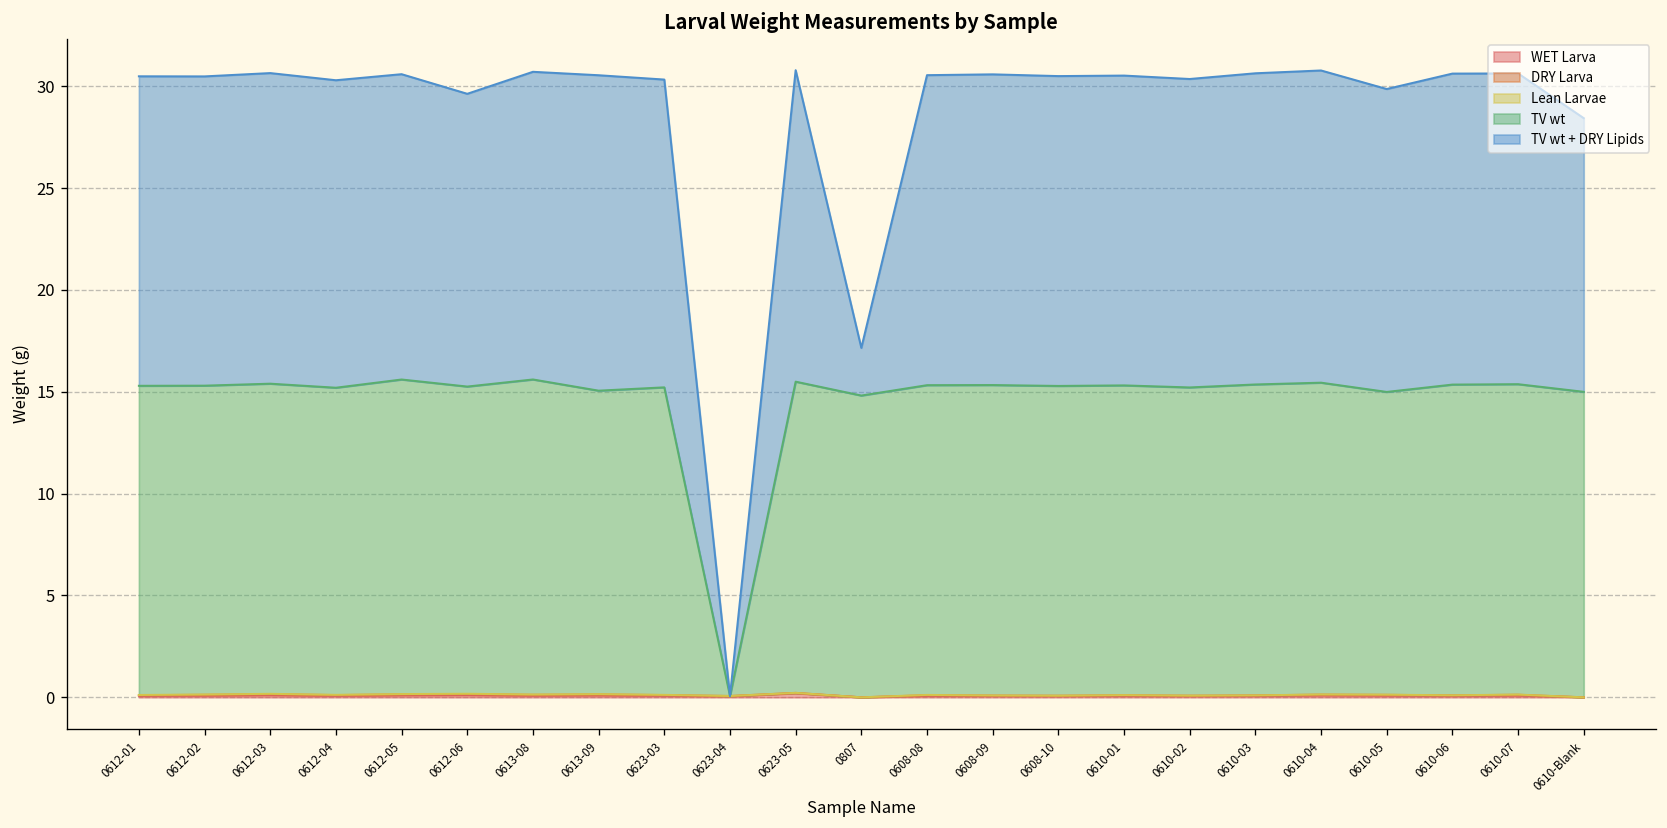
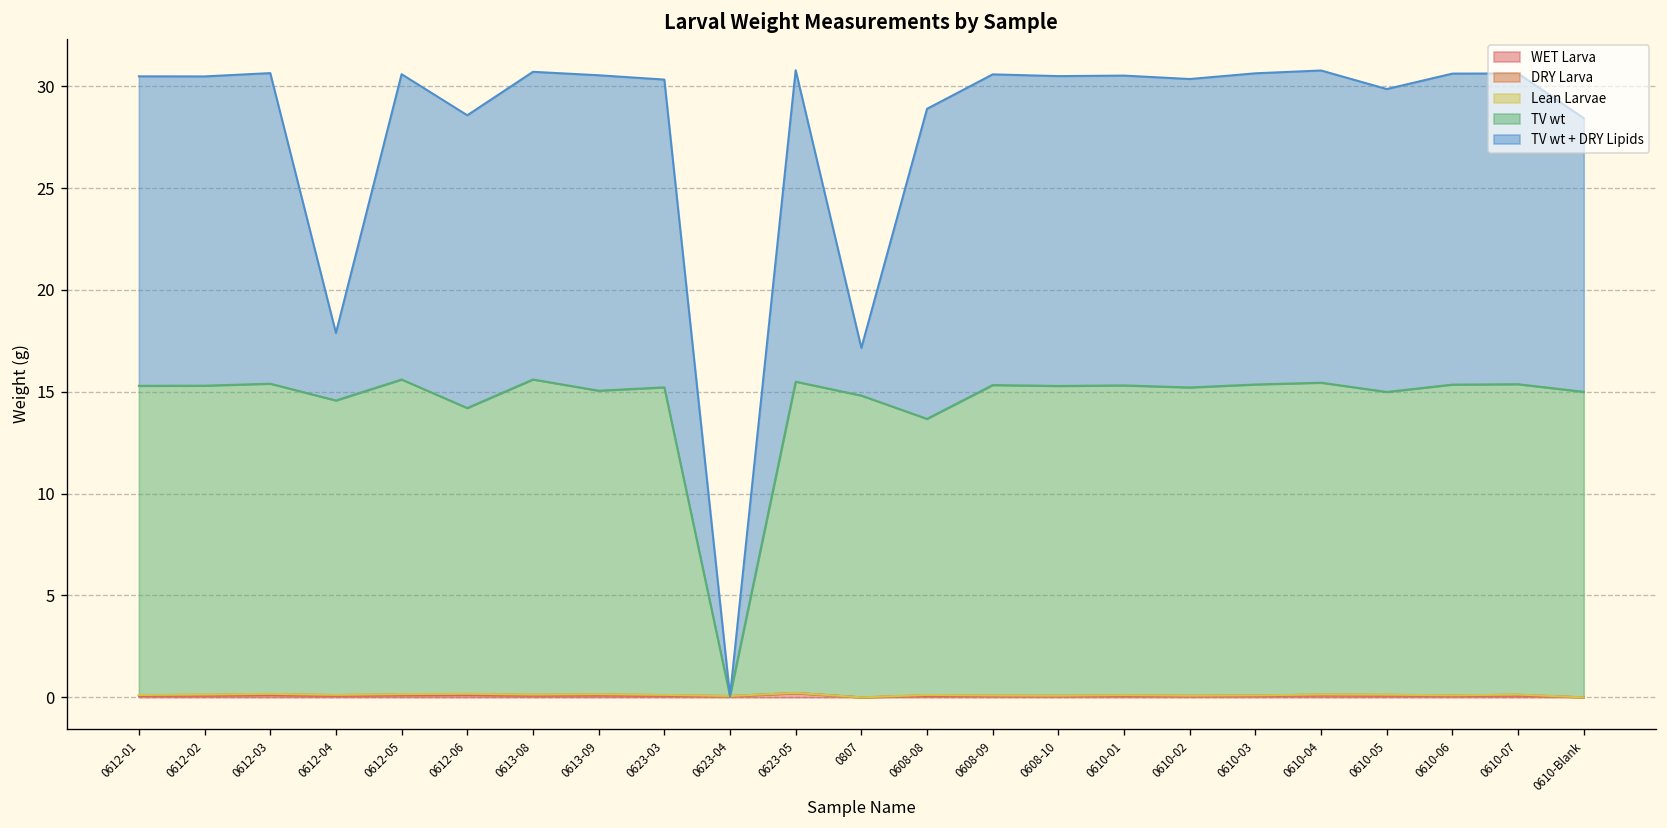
TV wt, 0612-04: 15.1 -> 14.5
TV wt + DRY Lipids, 0612-04: 15.1 -> 3.3
TV wt, 0612-06: 15.1 -> 14.0
TV wt, 0608-08: 15.2 -> 13.6
